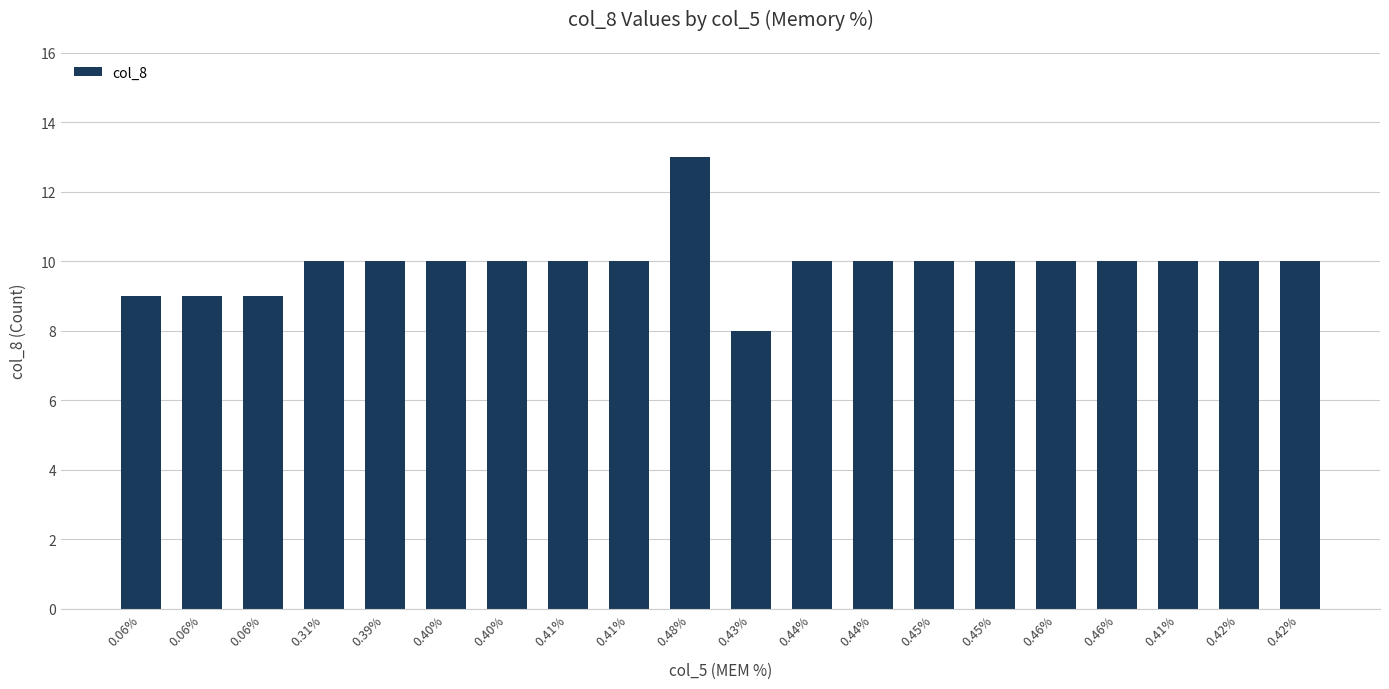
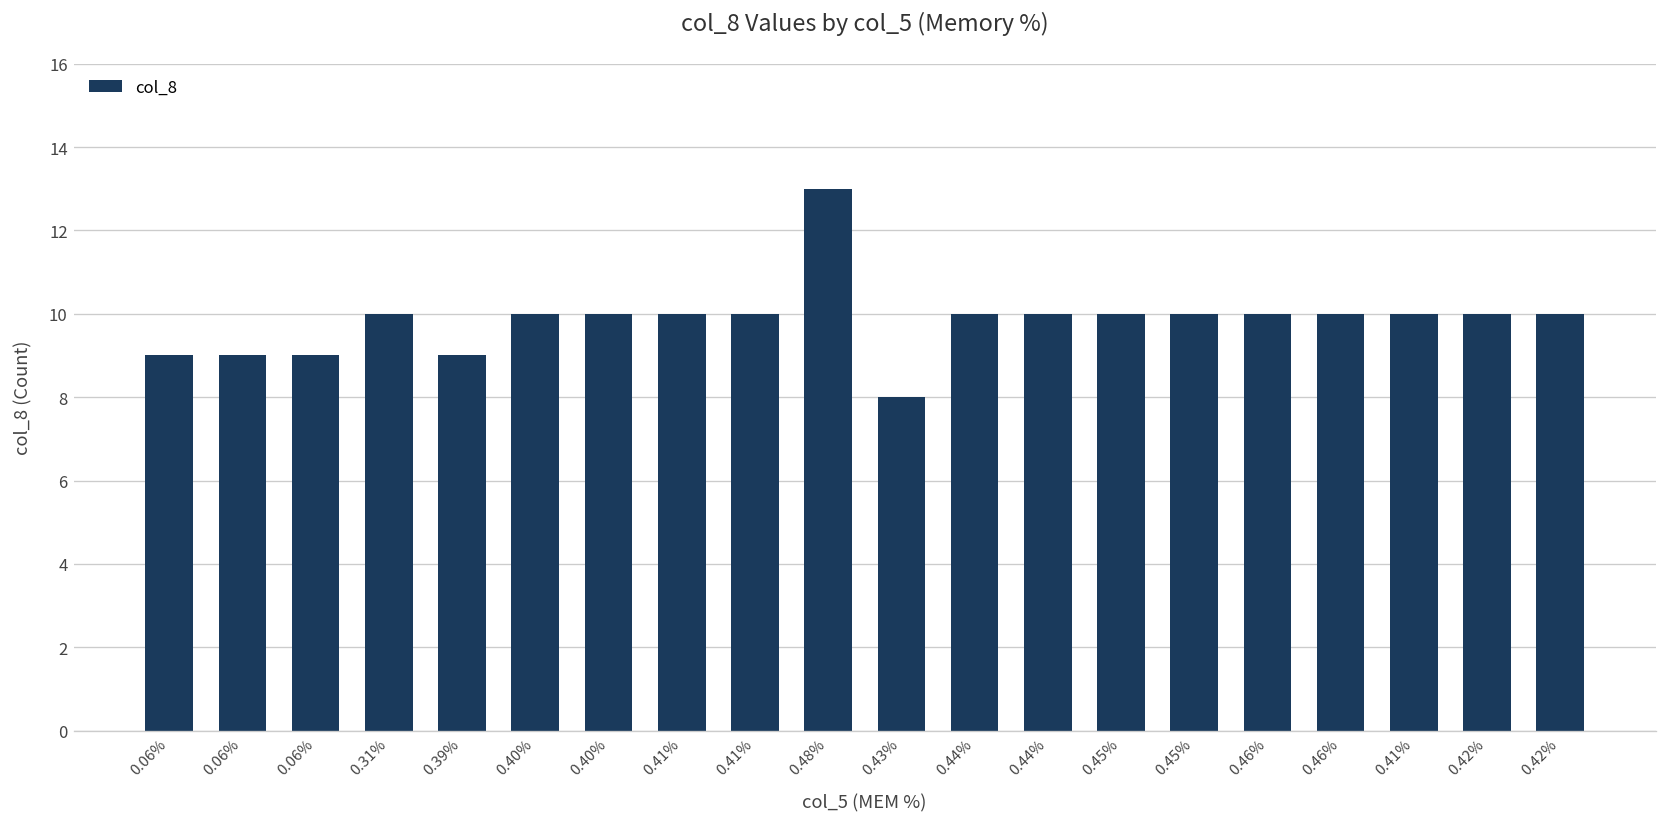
0.39%: 10 -> 9
